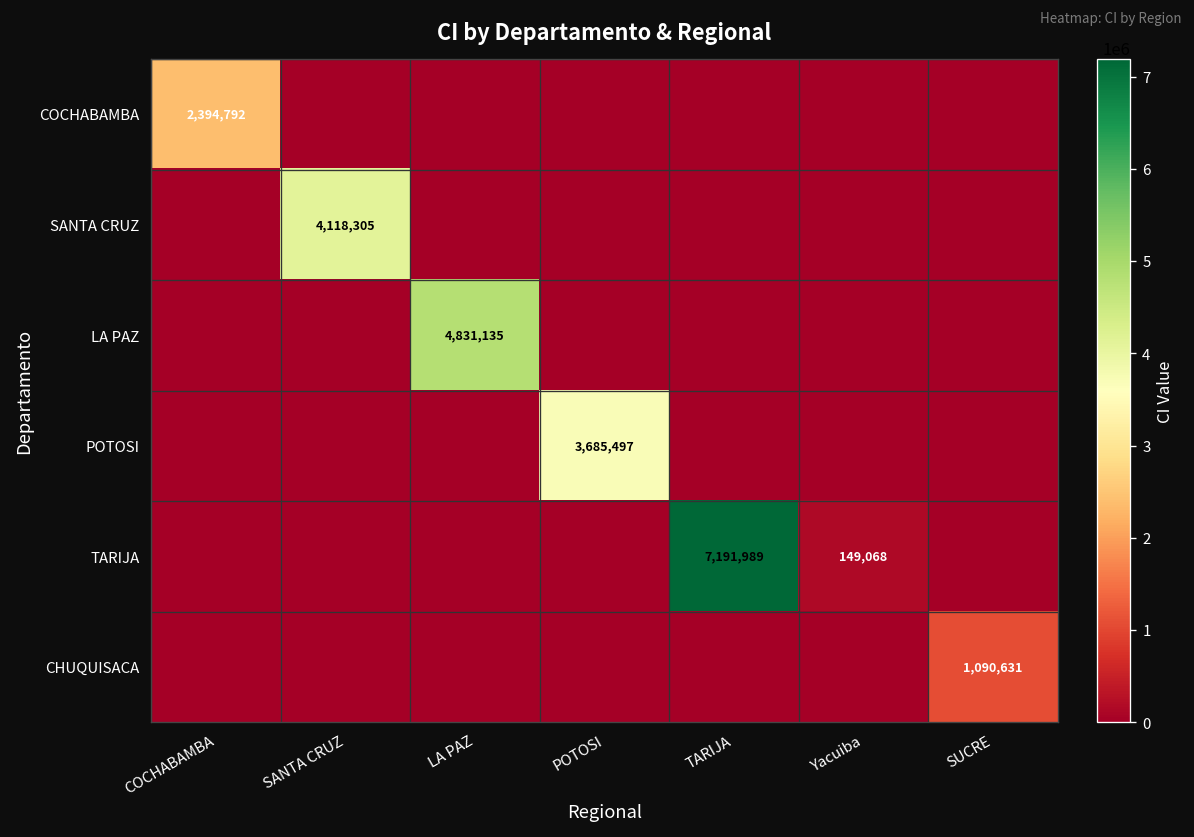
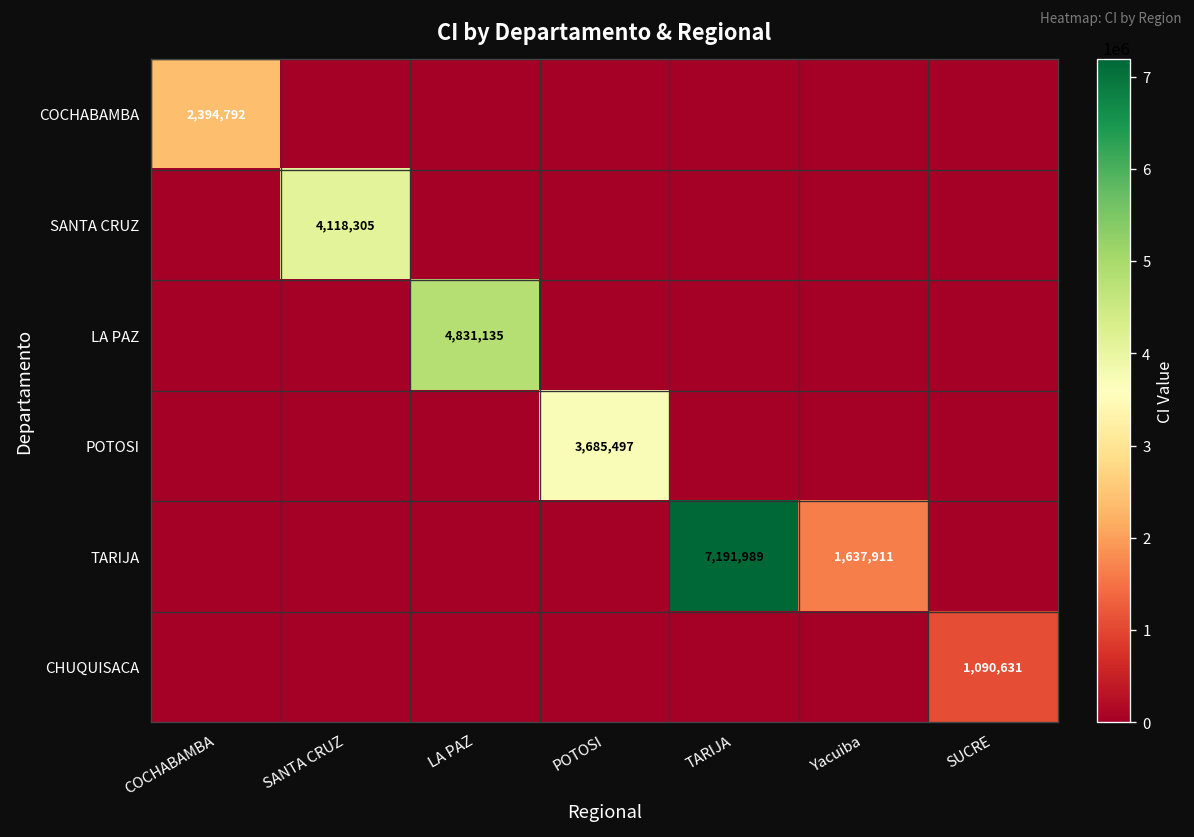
TARIJA, Yacuiba: 149,068 -> 1,637,911
